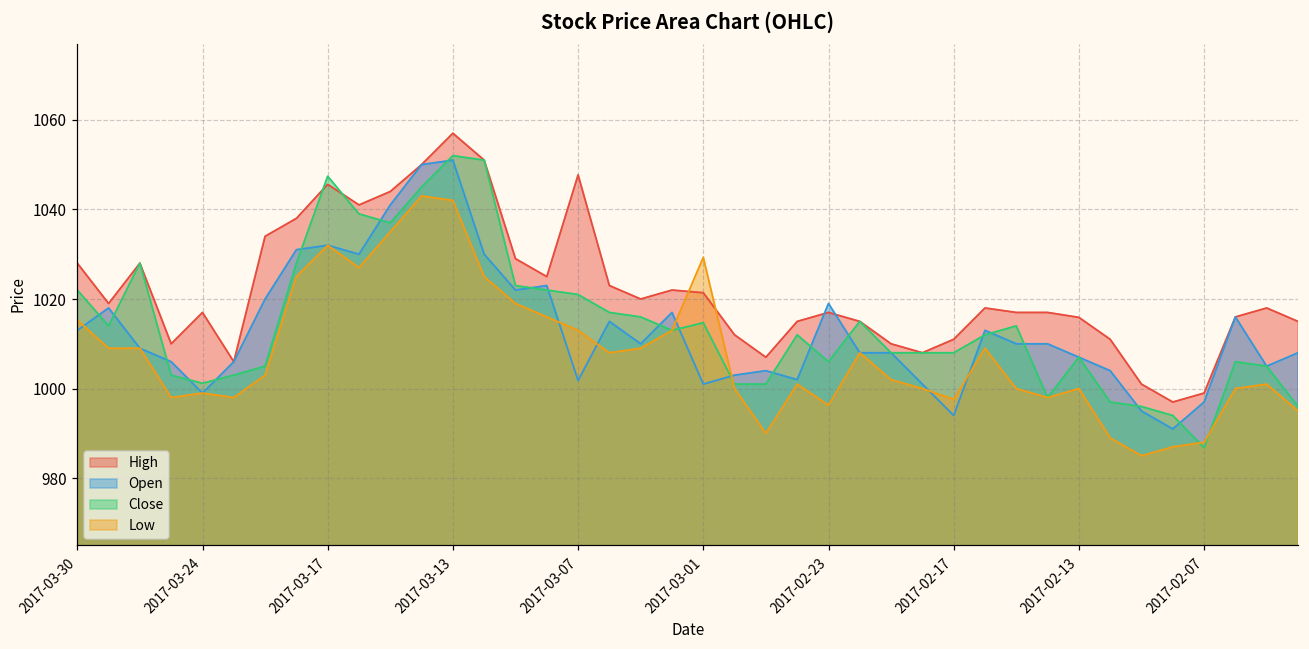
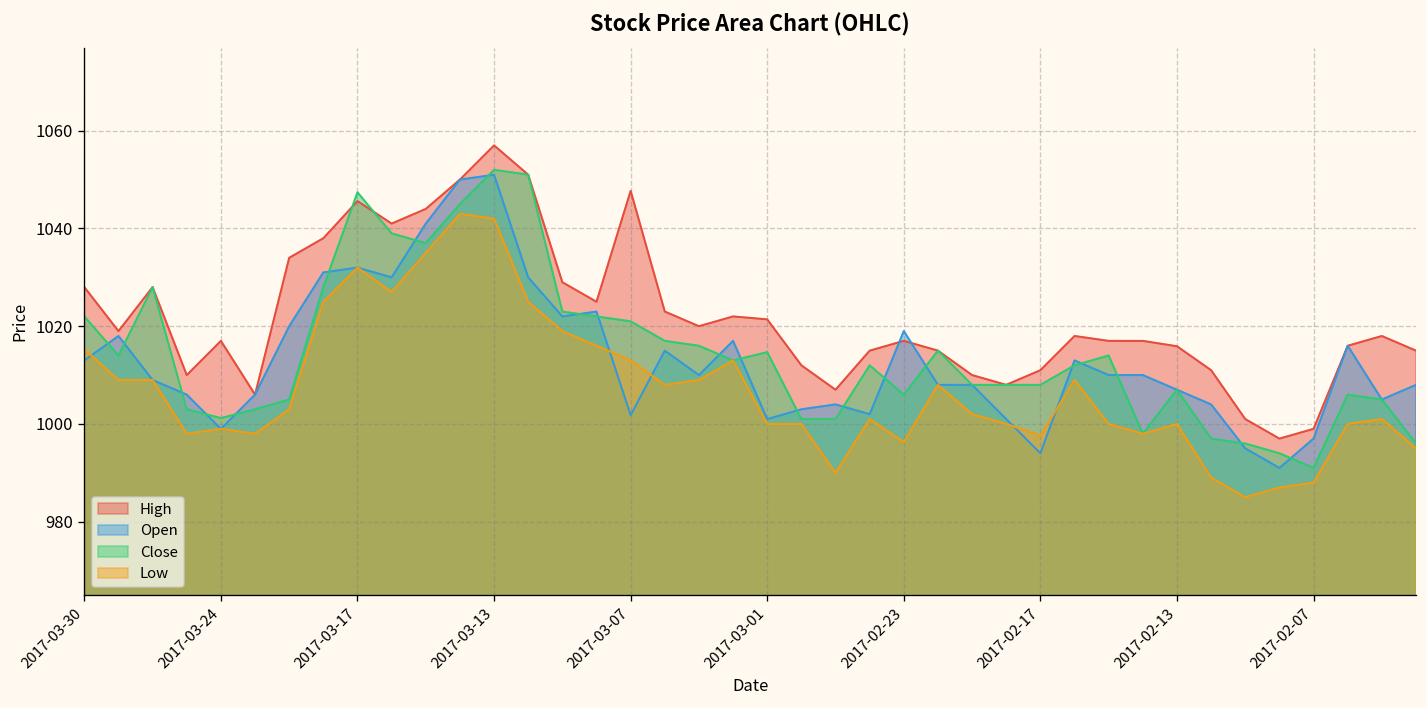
Low, 2017-03-01: 1029 -> 1000
Close, 2017-02-07: 987 -> 991
